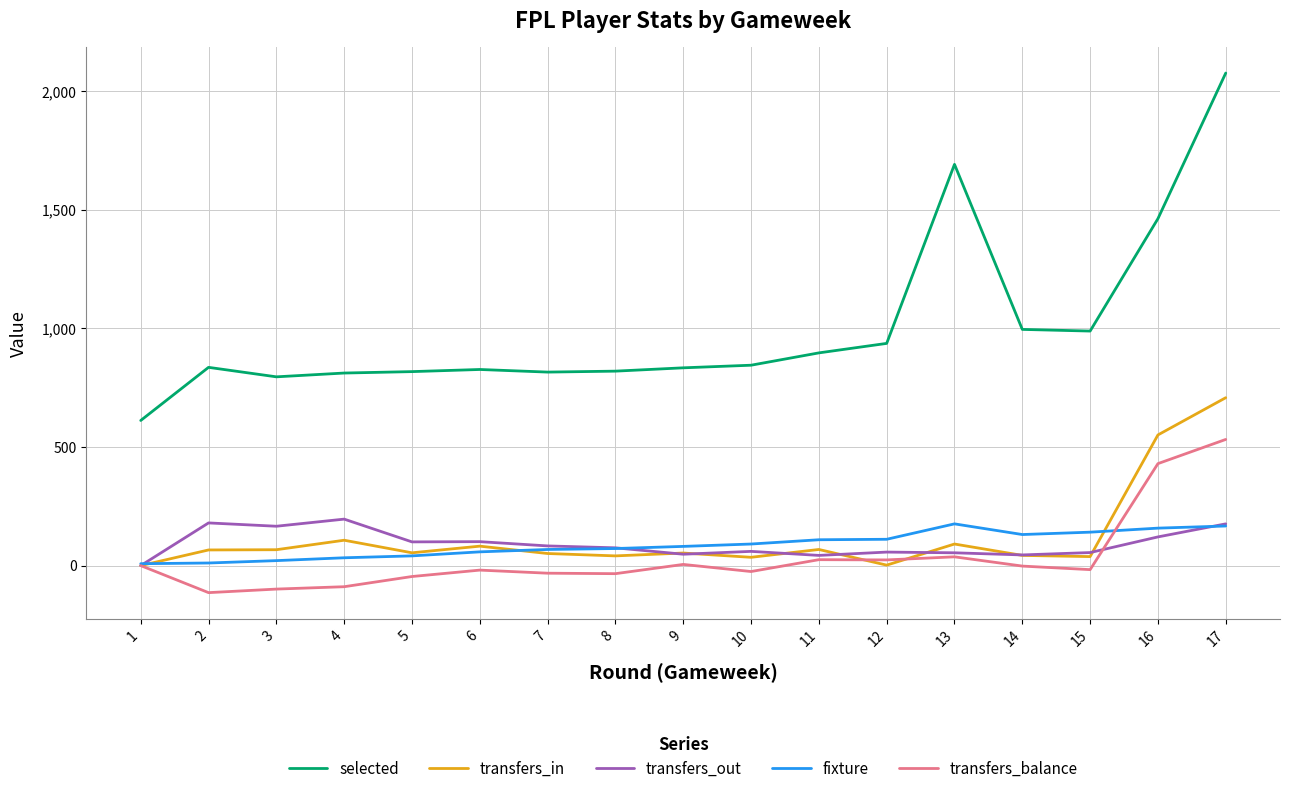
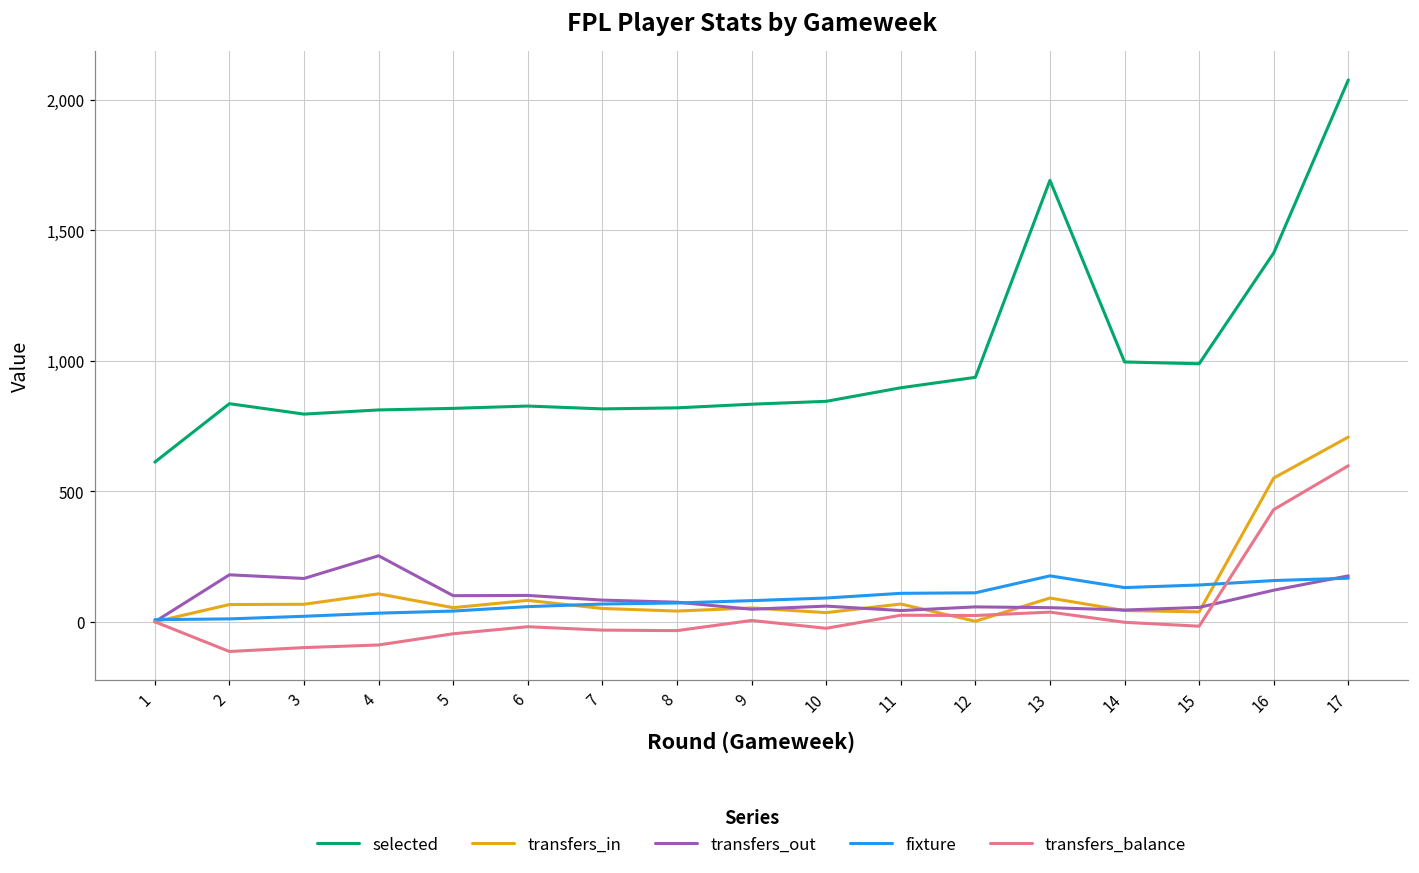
transfers_out, 4: 200 -> 250
selected, 16: 1,460 -> 1,410
transfers_balance, 17: 530 -> 600
